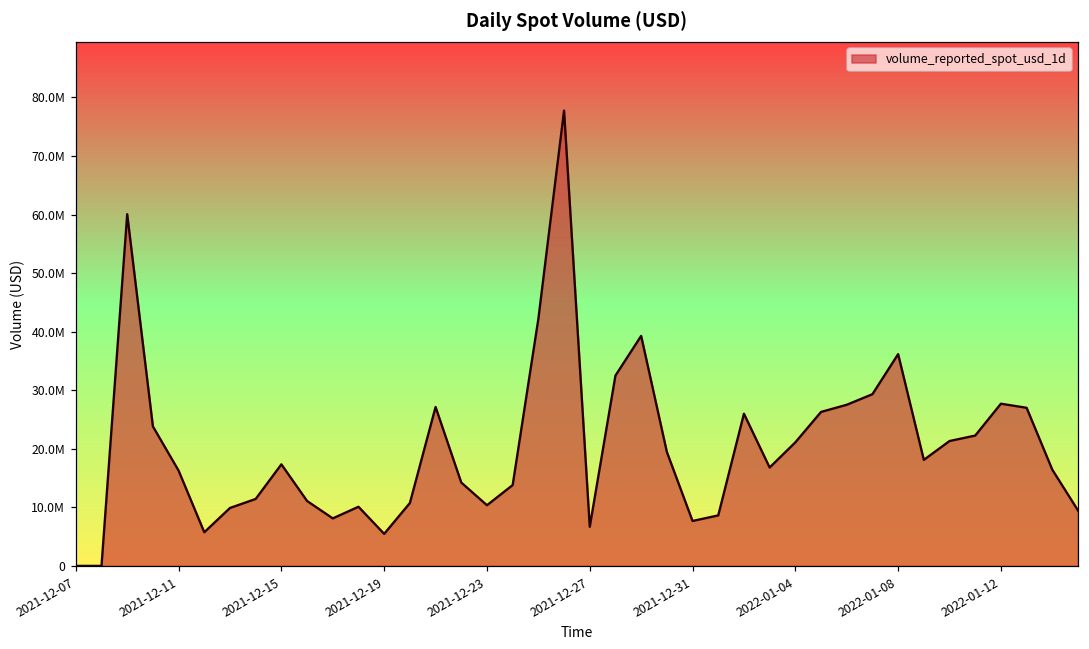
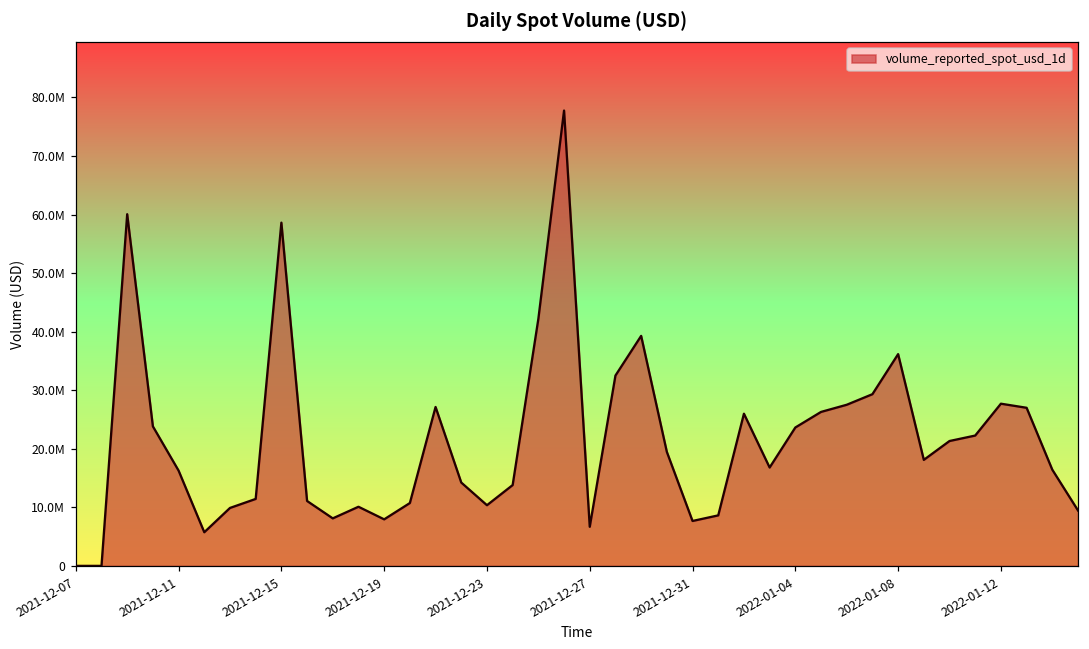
2021-12-15: 17000000 -> 59000000
2021-12-19: 5000000 -> 8000000
2022-01-04: 21000000 -> 24000000
